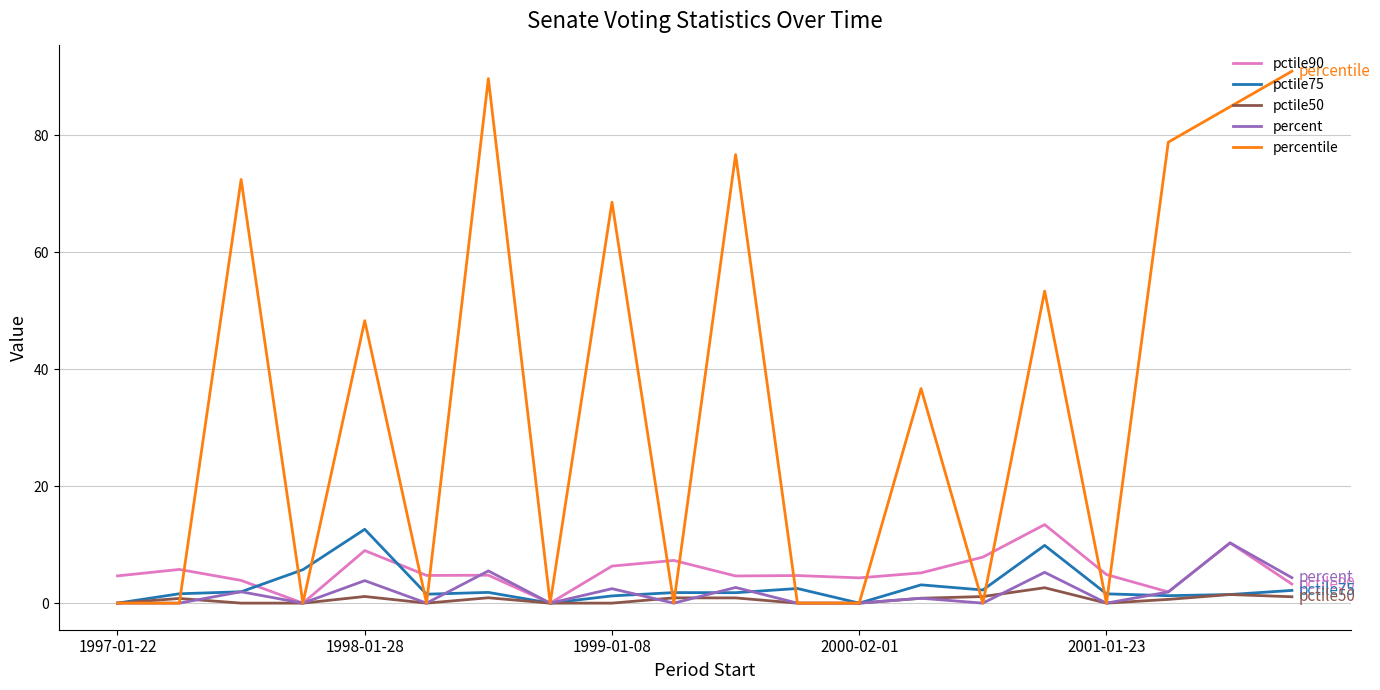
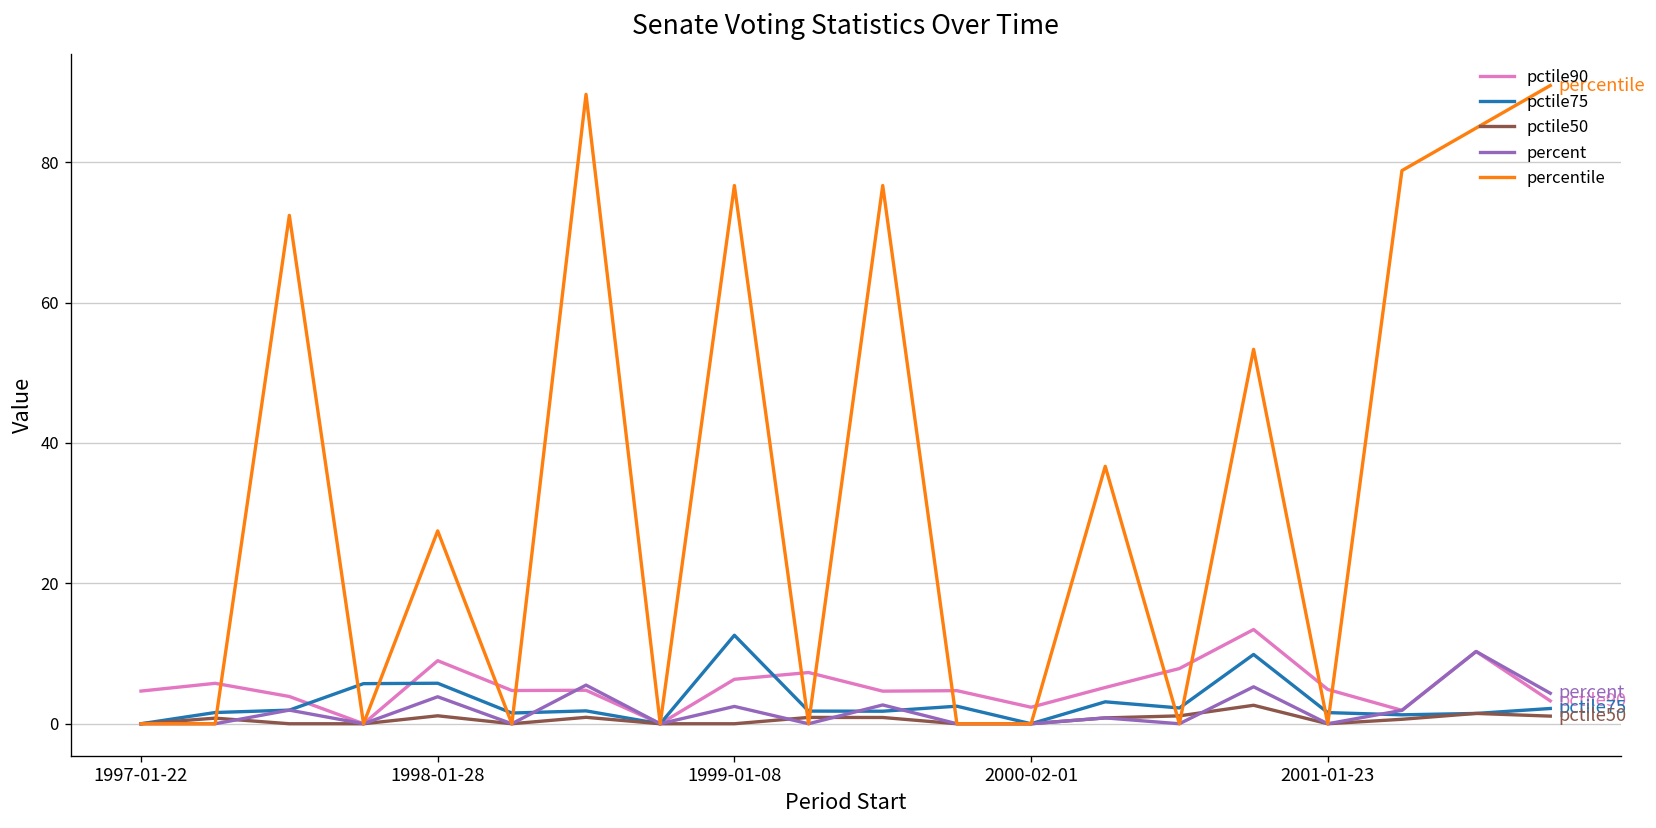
pctile75, 1998-01-28: 13 -> 6
percentile, 1998-01-28: 48 -> 27
pctile75, 1999-01-08: 1 -> 13
percentile, 1999-01-08: 69 -> 77
pctile90, 2000-02-01: 4 -> 2
